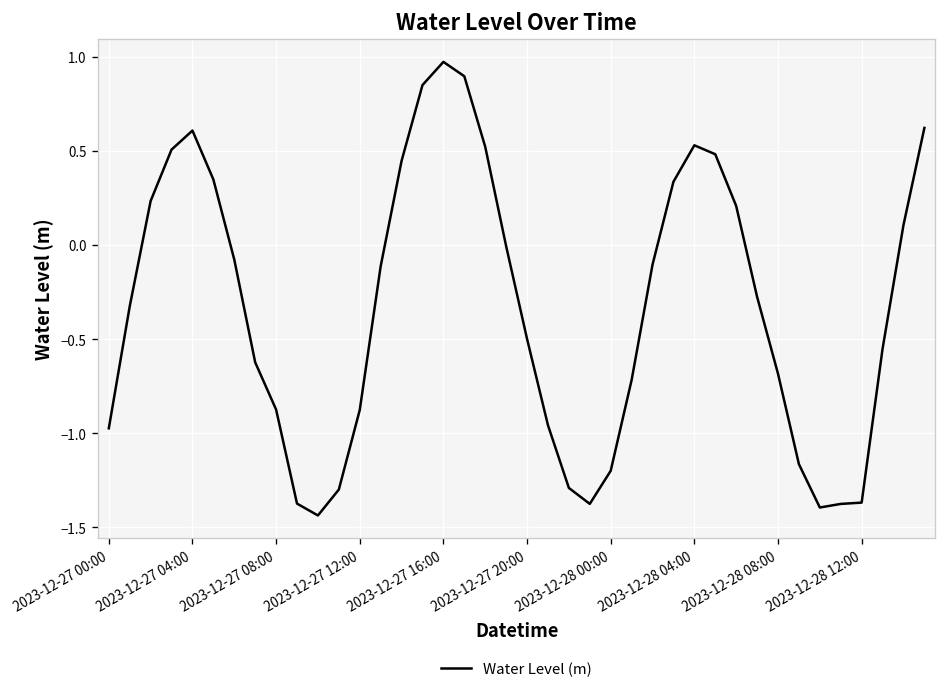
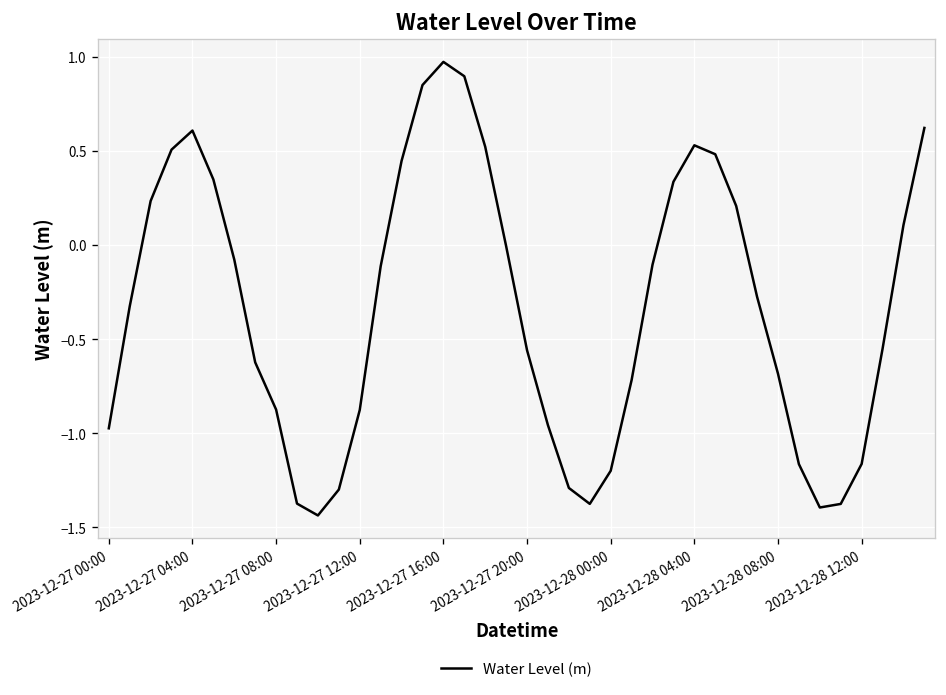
2023-12-27 20:00: -0.50 -> -0.56
2023-12-28 12:00: -1.37 -> -1.16
